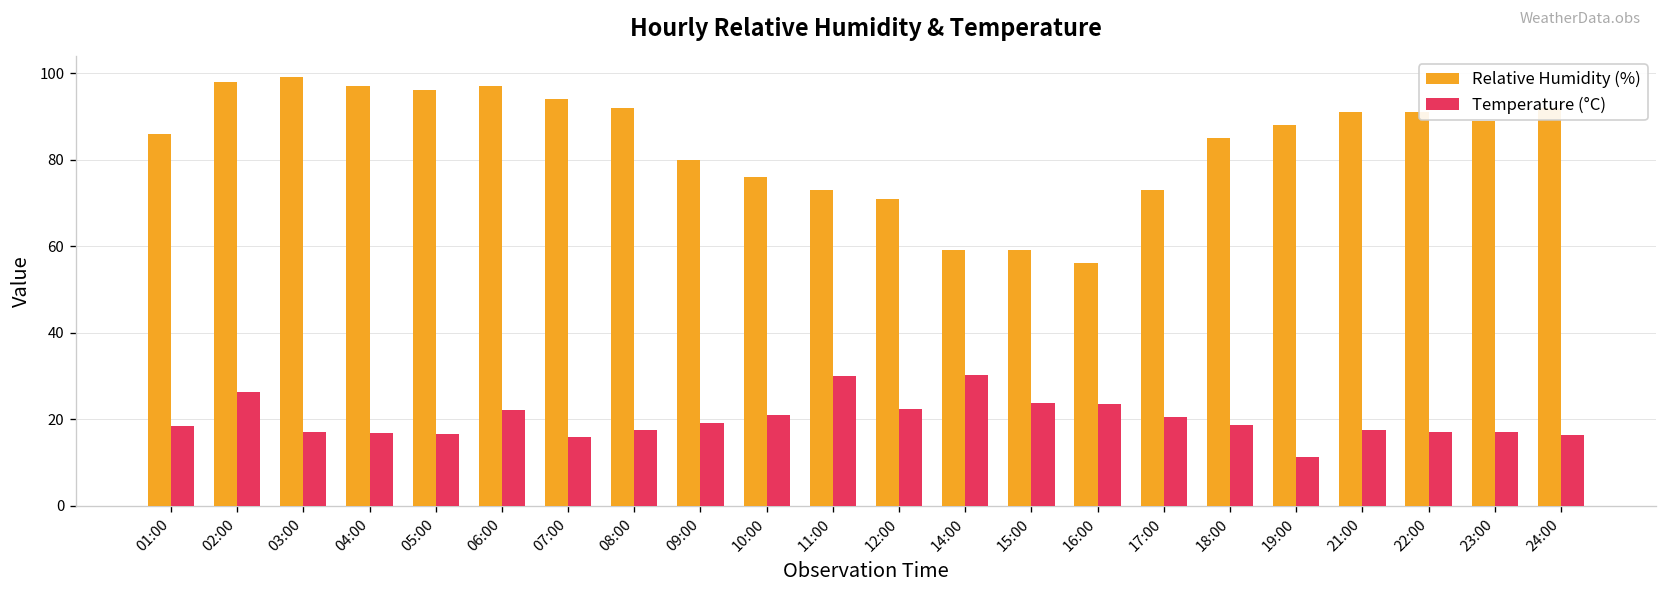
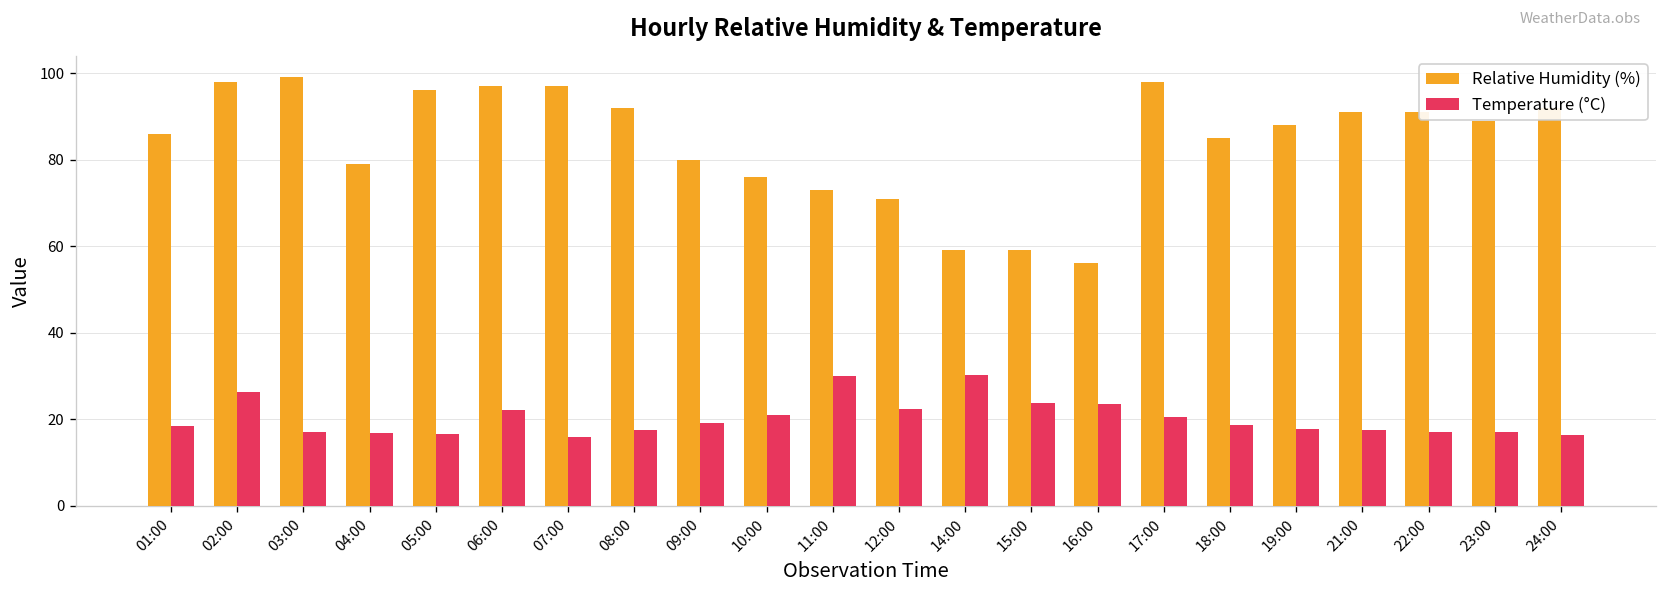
Relative Humidity (%), 04:00: 97 -> 79
Relative Humidity (%), 07:00: 94 -> 97
Relative Humidity (%), 17:00: 73 -> 98
Temperature (°C), 19:00: 11 -> 18
